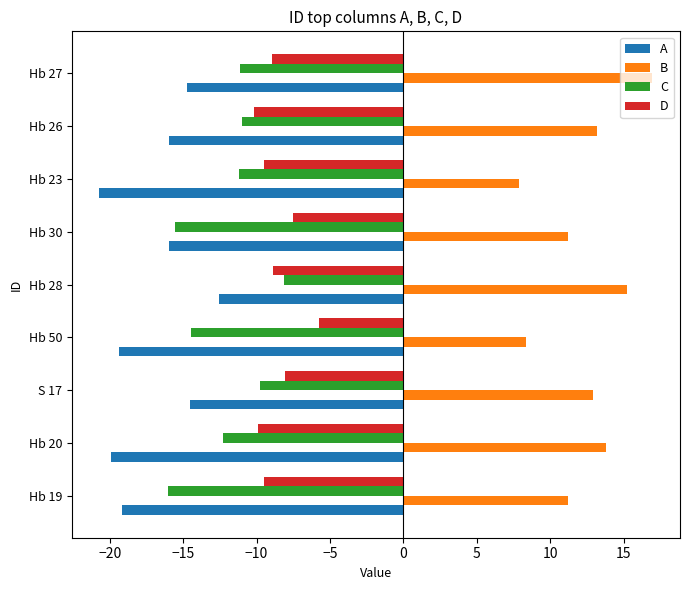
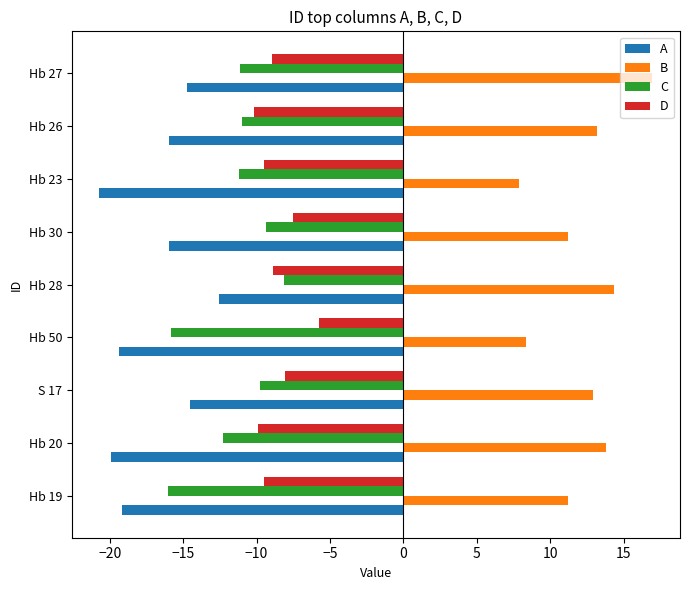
C, Hb 30: -15.6 -> -9.4
B, Hb 28: 15.2 -> 14.4
C, Hb 50: -14.5 -> -15.9
